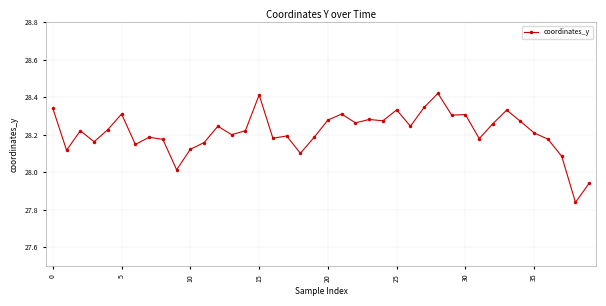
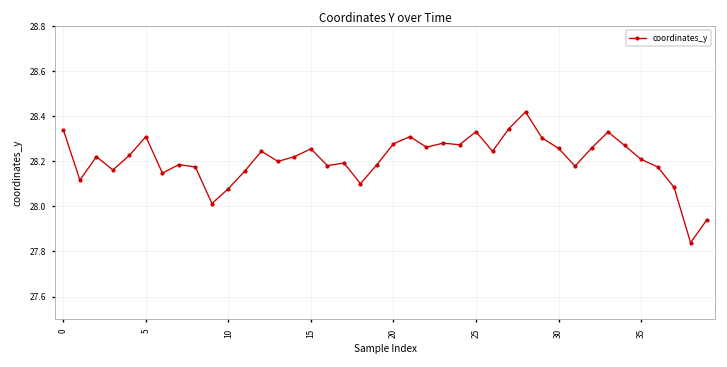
10: 28.12 -> 28.08
15: 28.41 -> 28.26
30: 28.31 -> 28.26
